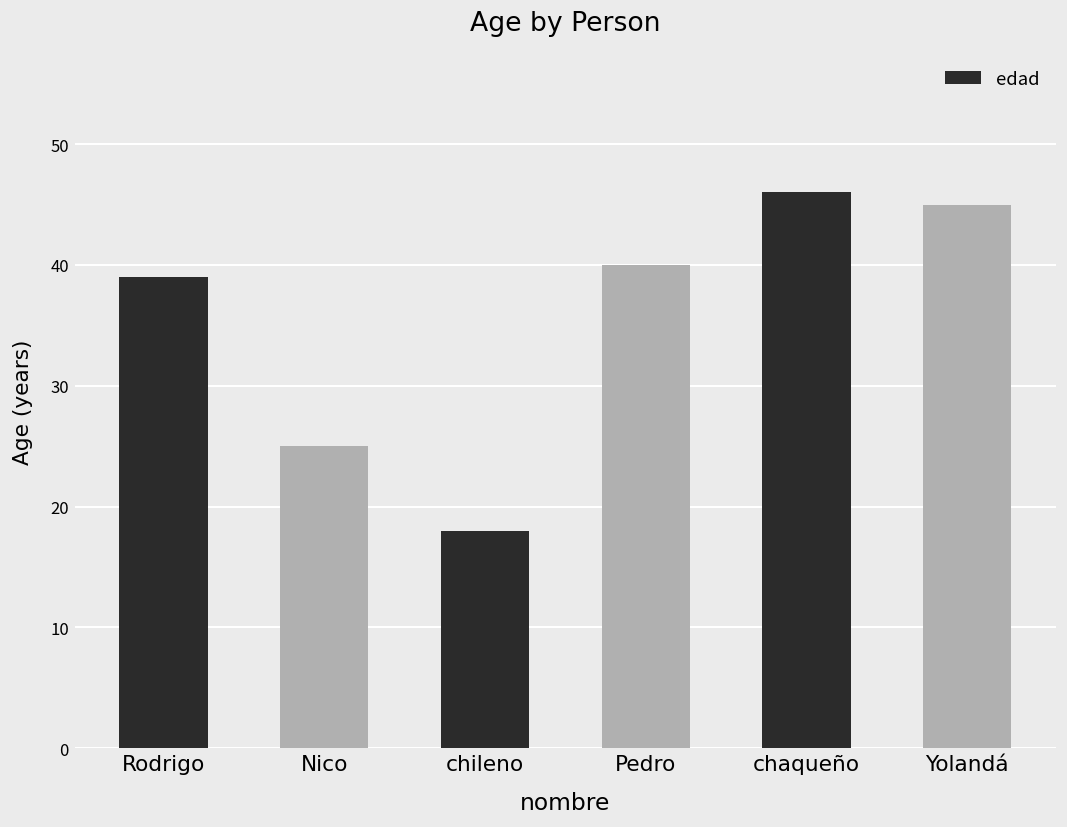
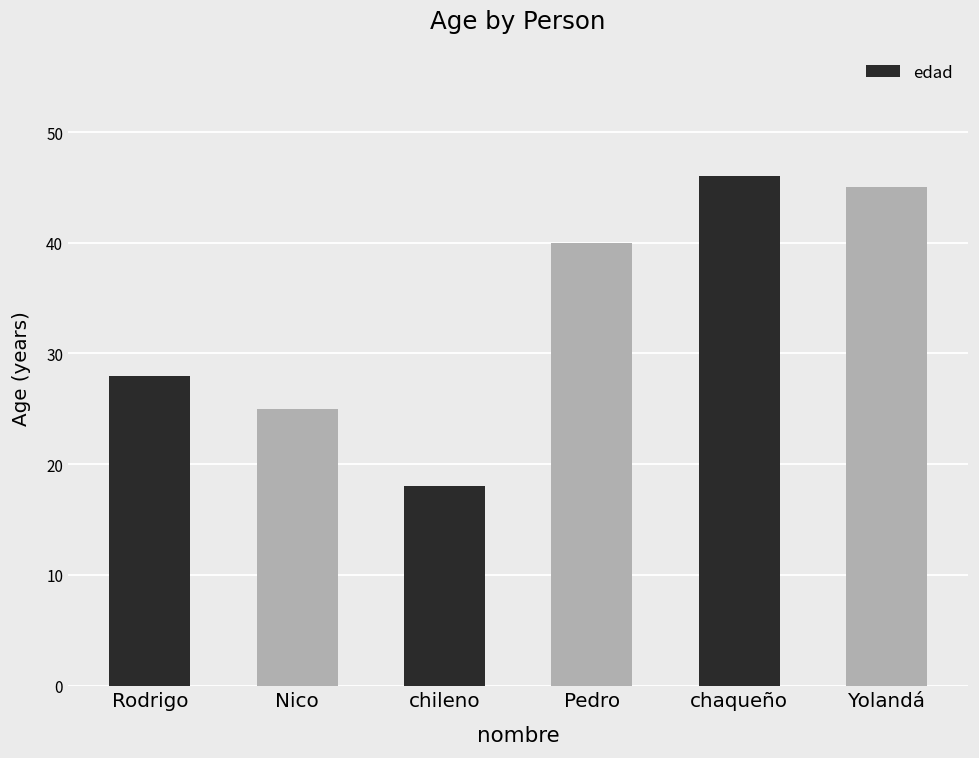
Rodrigo: 39 -> 28
